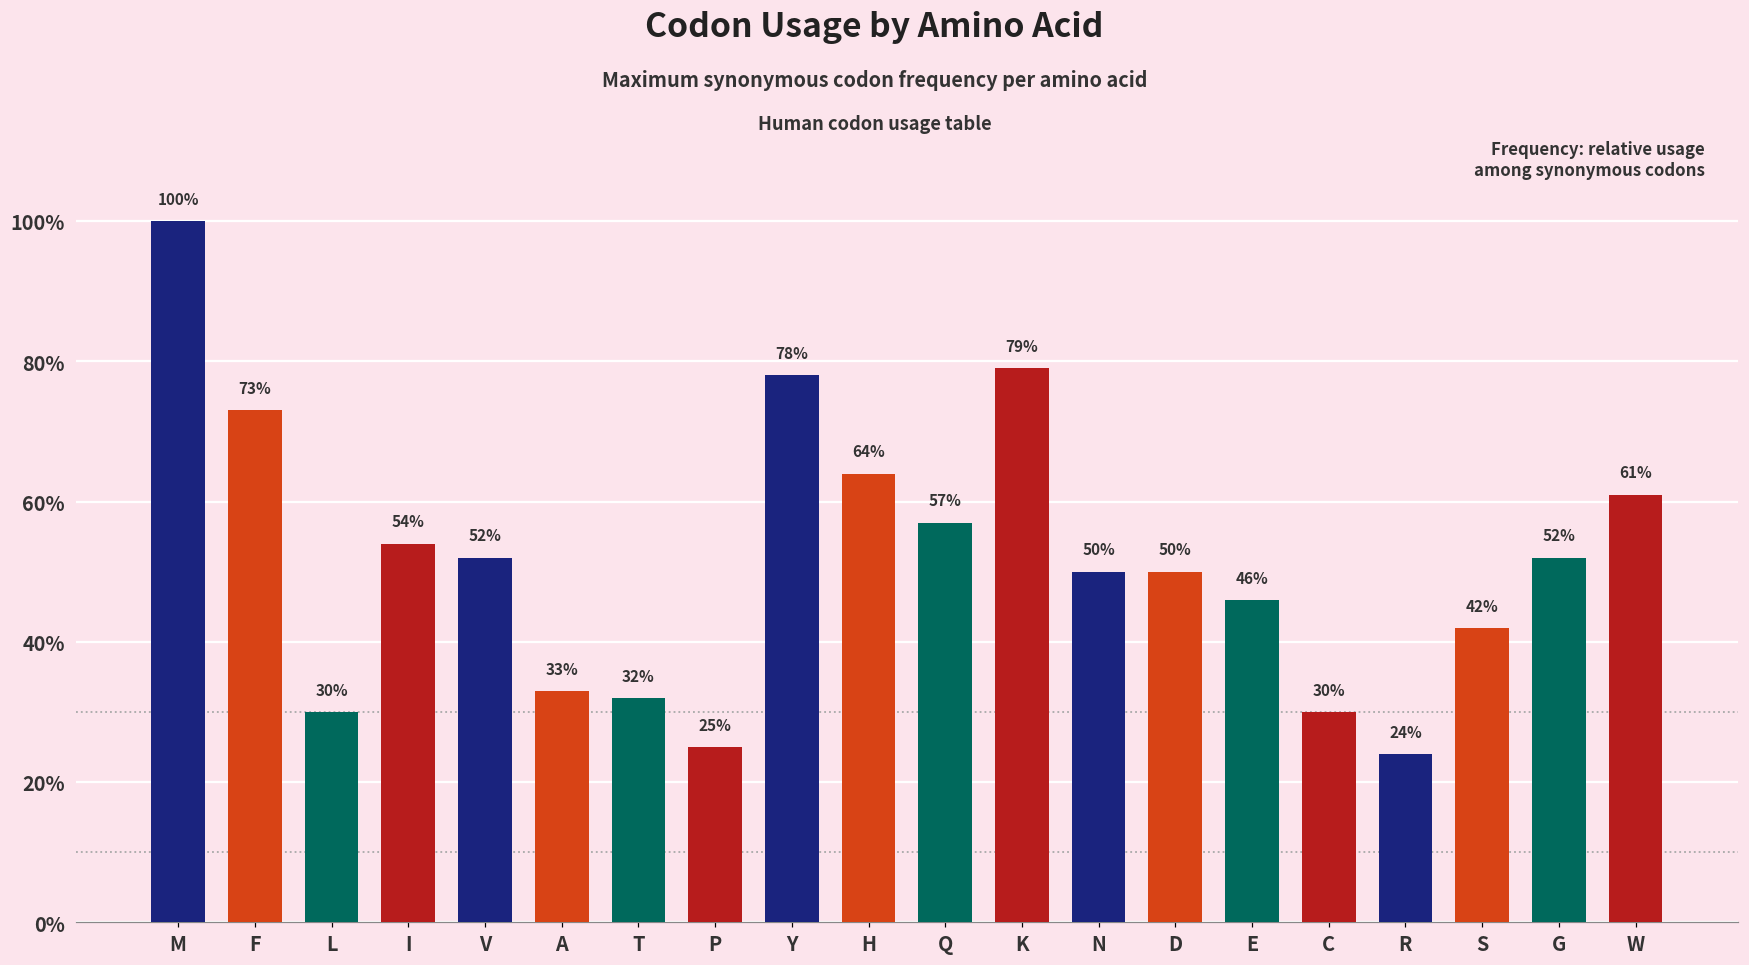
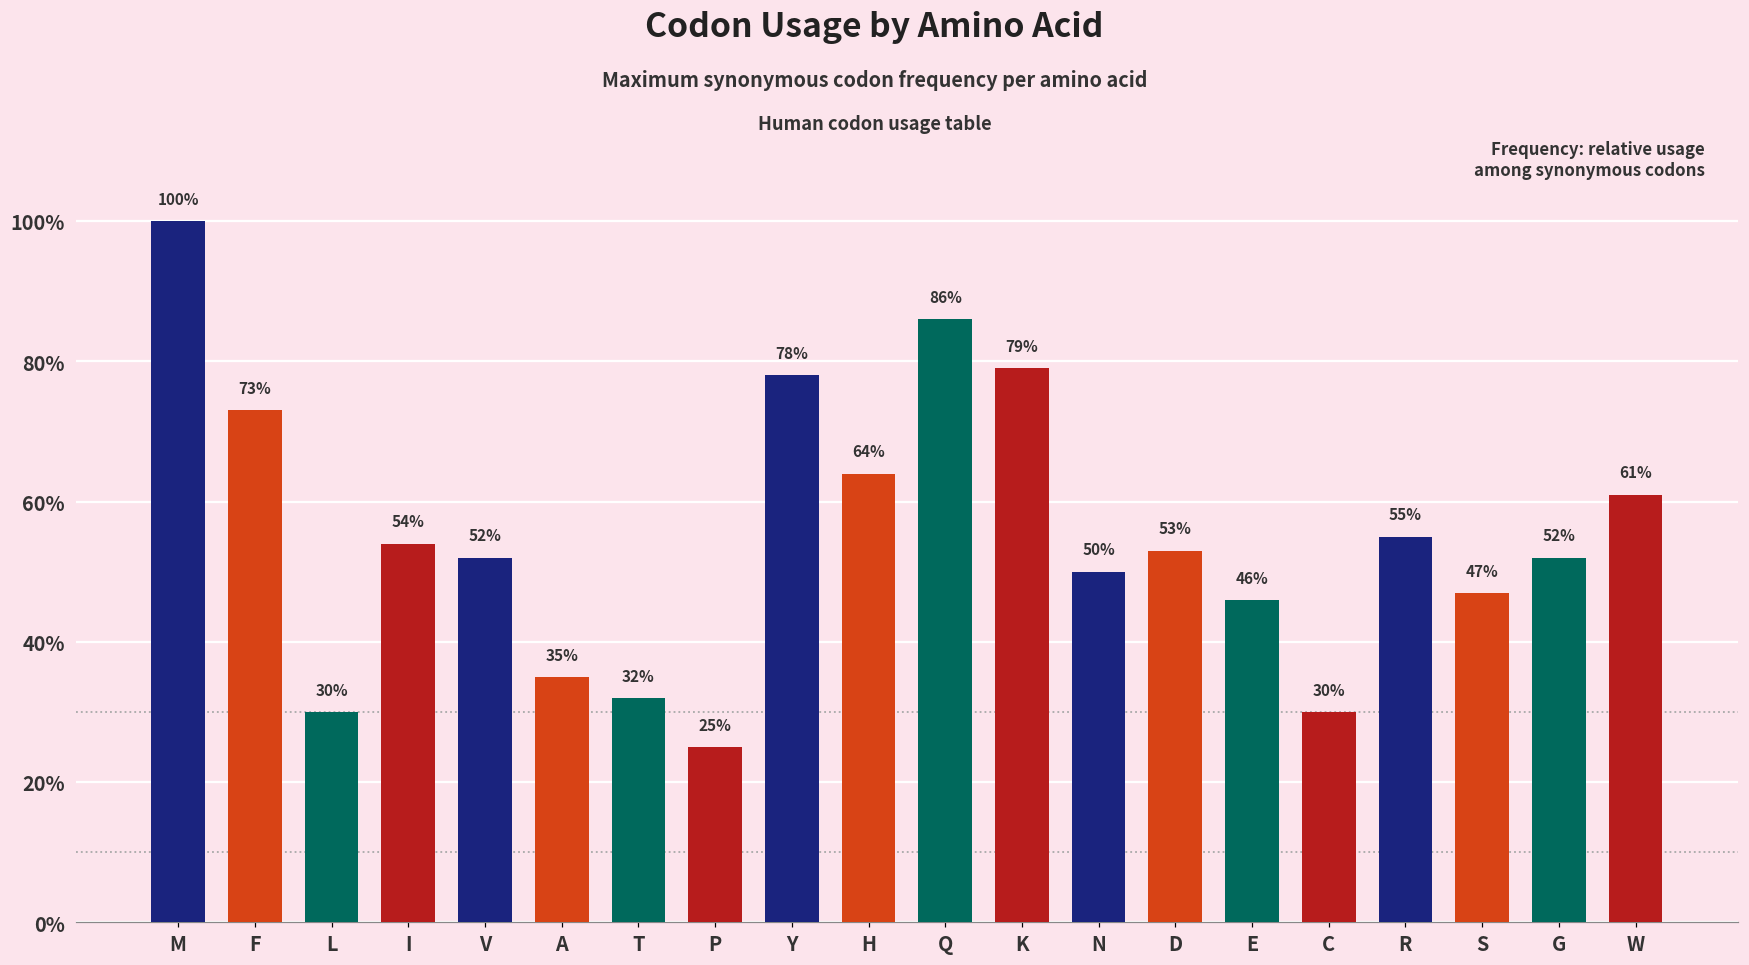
A: 33% -> 35%
Q: 57% -> 86%
D: 50% -> 53%
R: 24% -> 55%
S: 42% -> 47%
